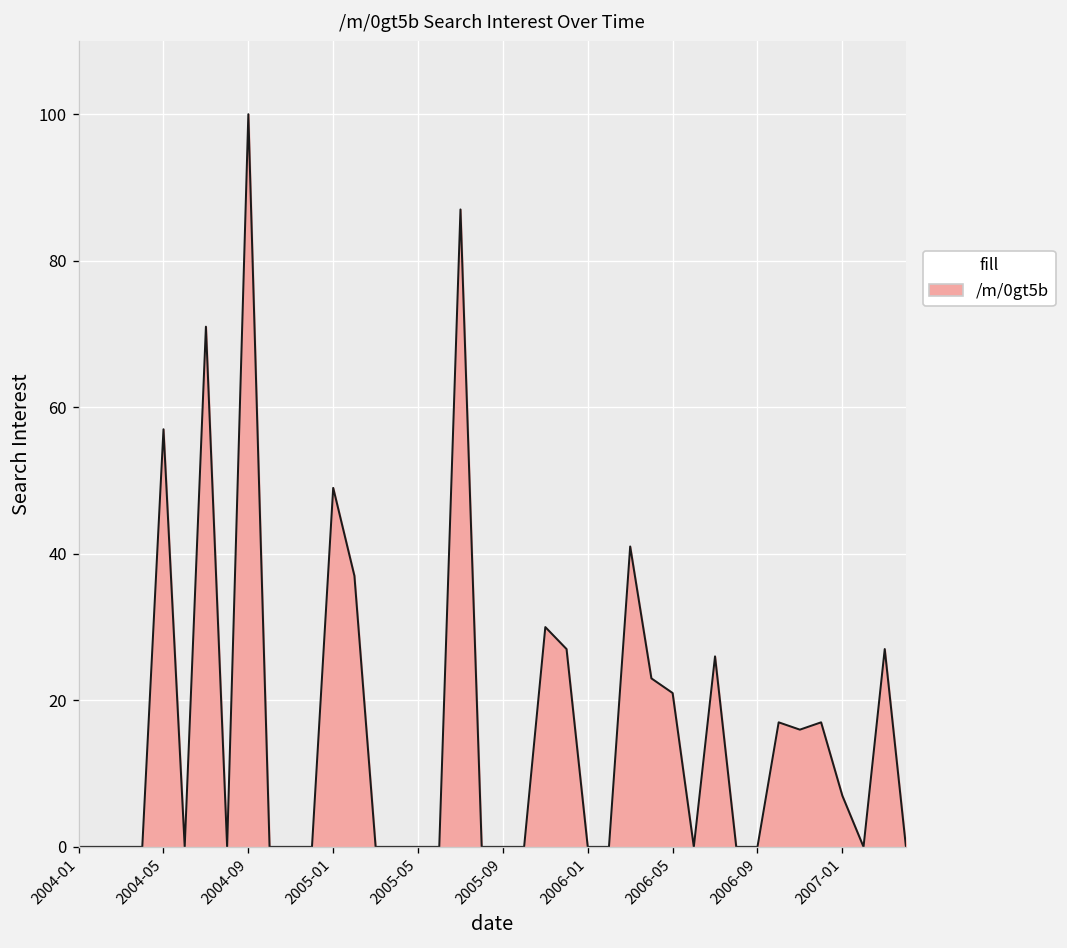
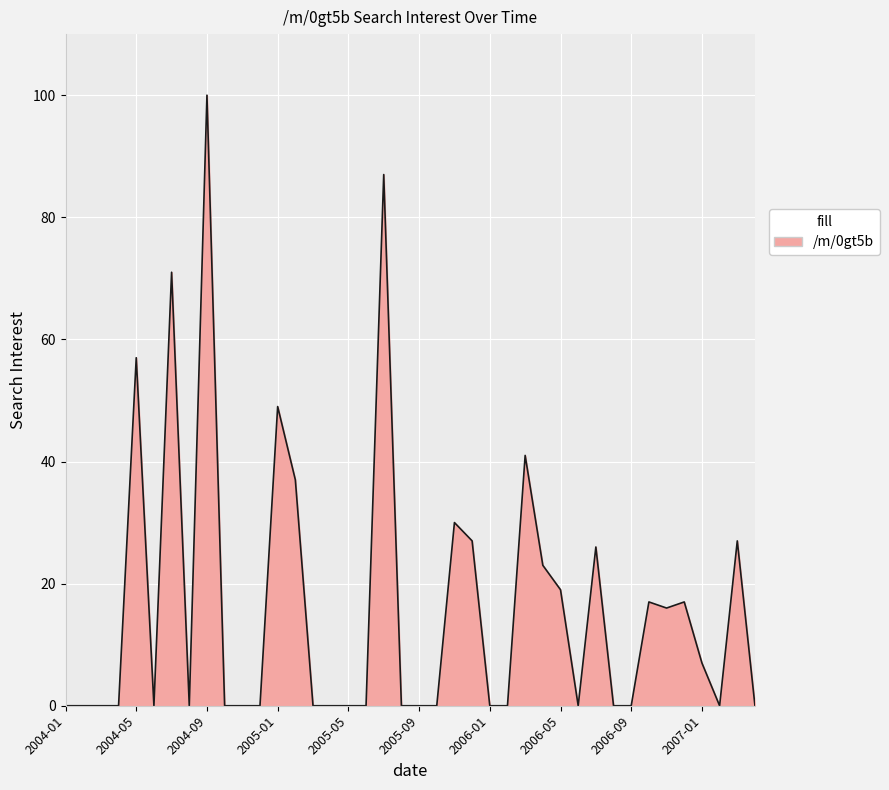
2006-05: 21 -> 19
